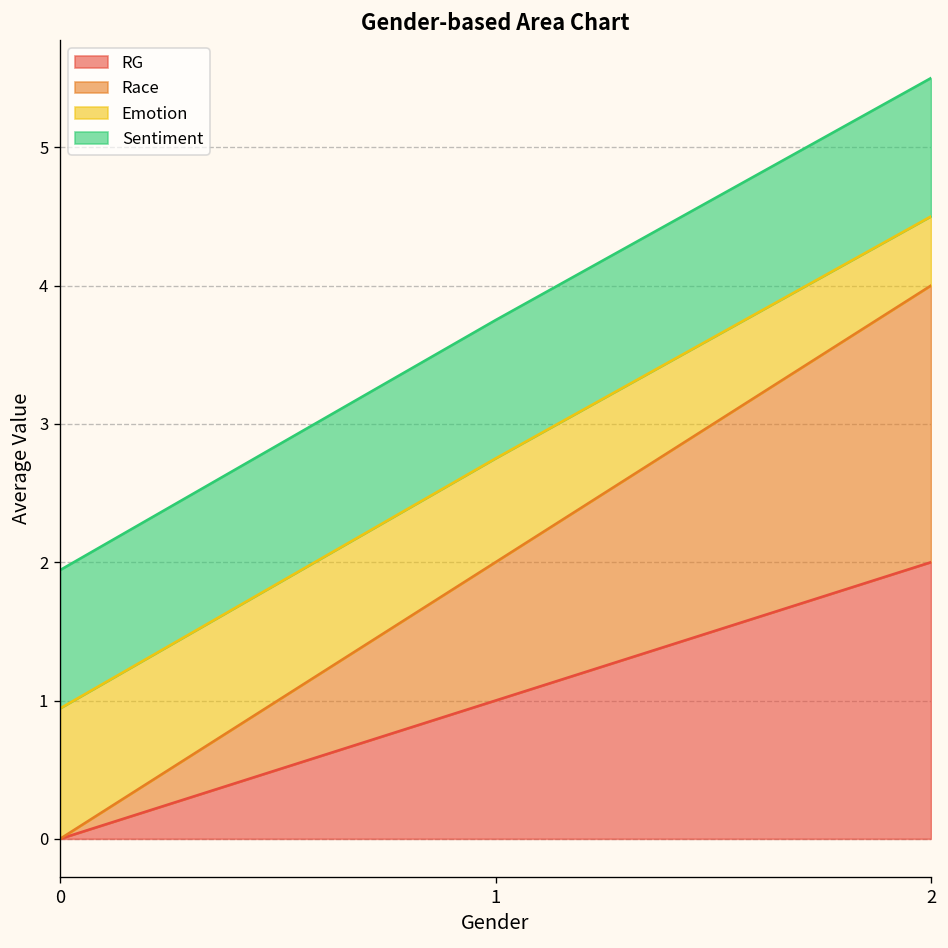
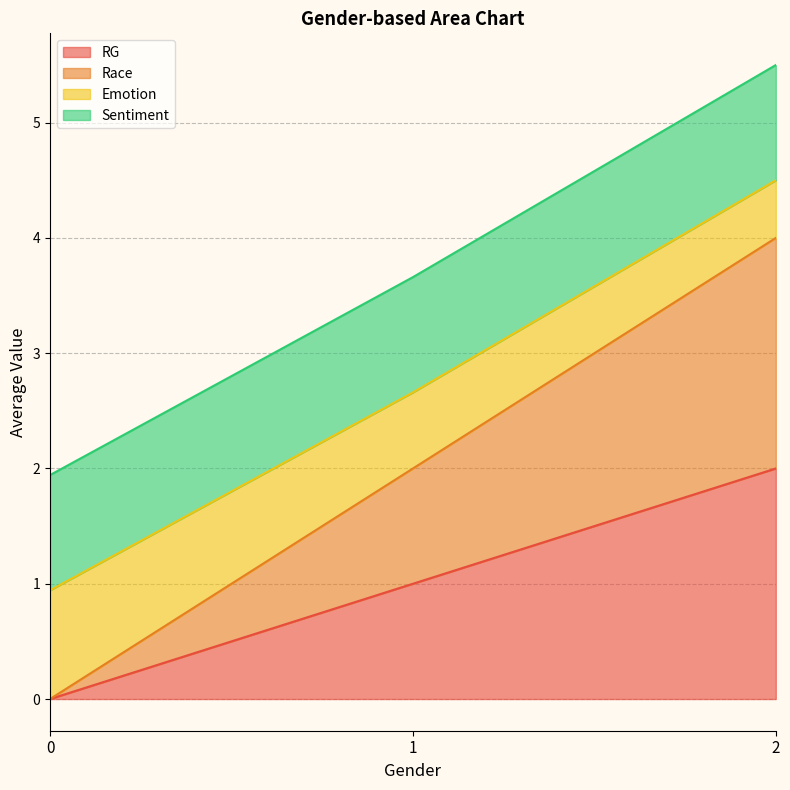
Emotion, 1: 0.75 -> 0.66
